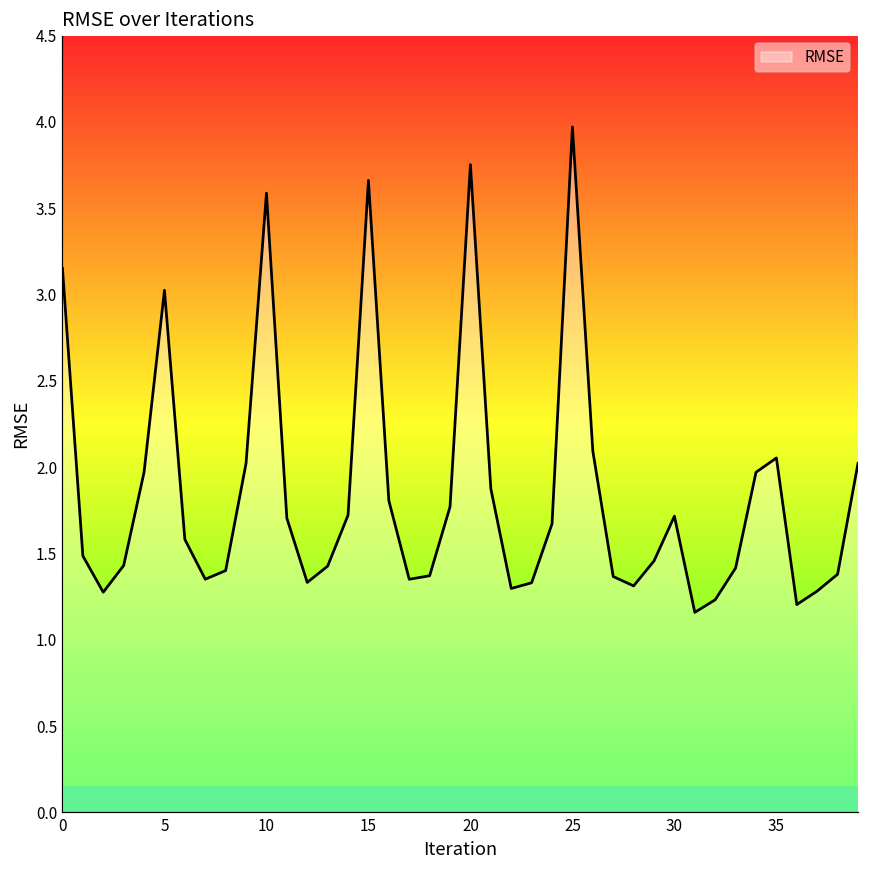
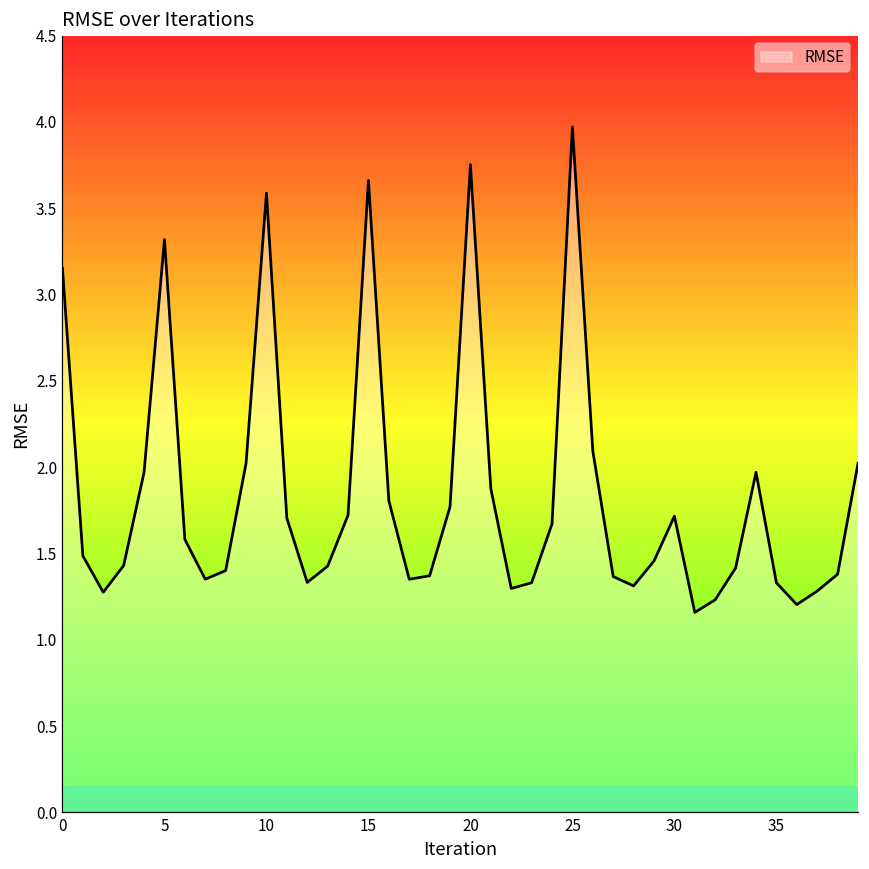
5: 3.02 -> 3.32
35: 2.05 -> 1.33
